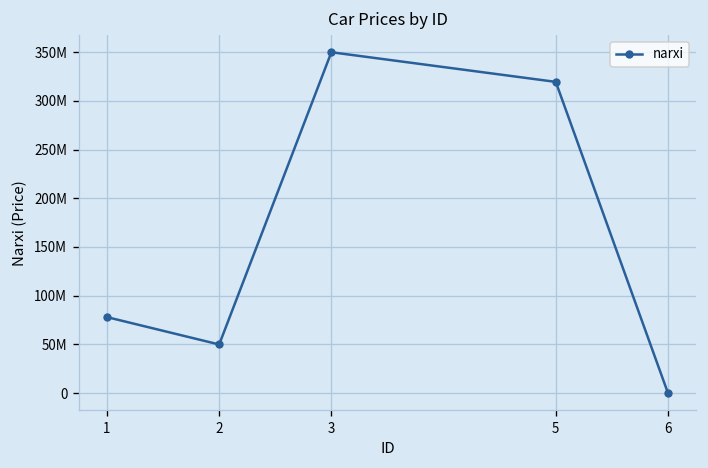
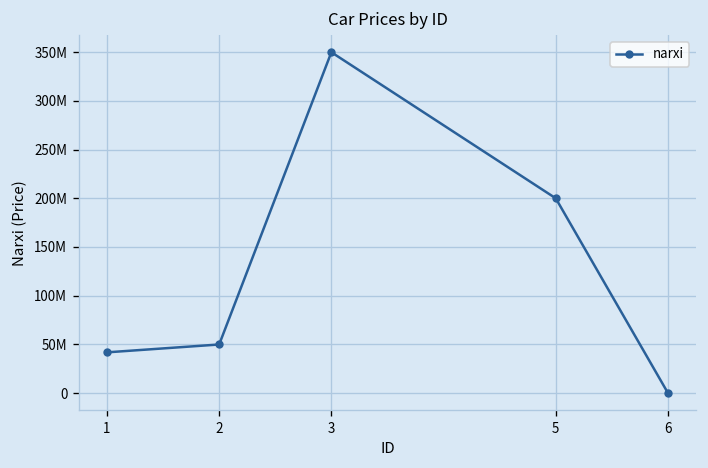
1: 80000000 -> 40000000
5: 320000000 -> 200000000
